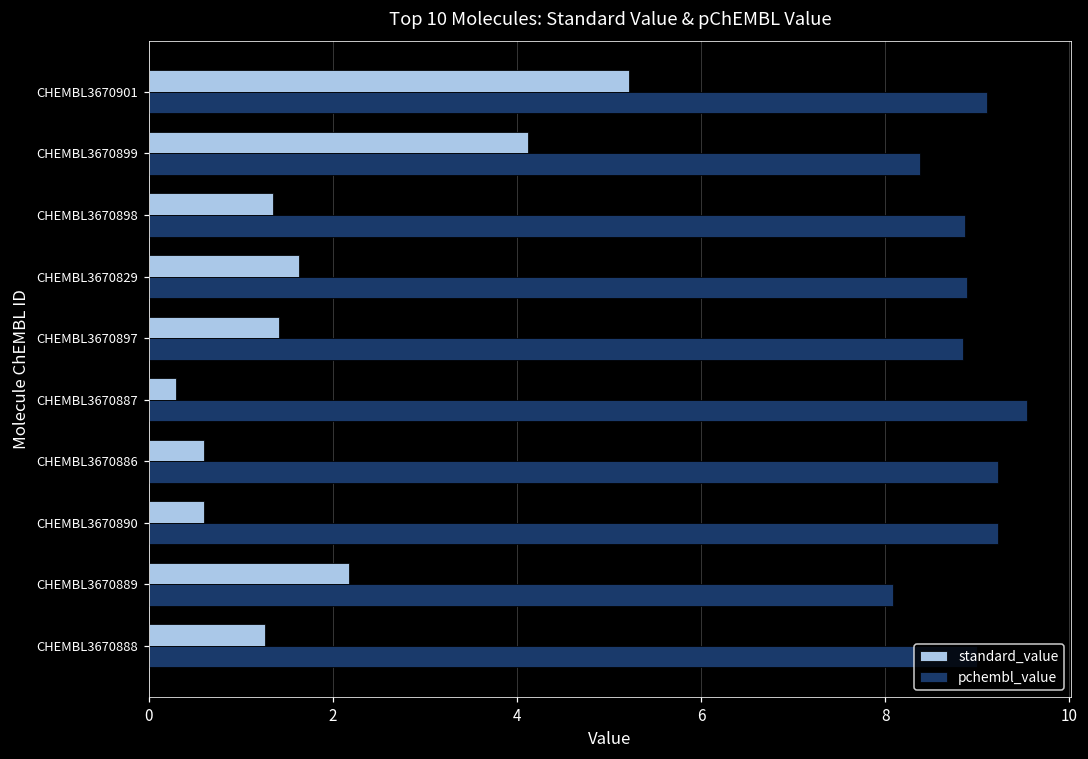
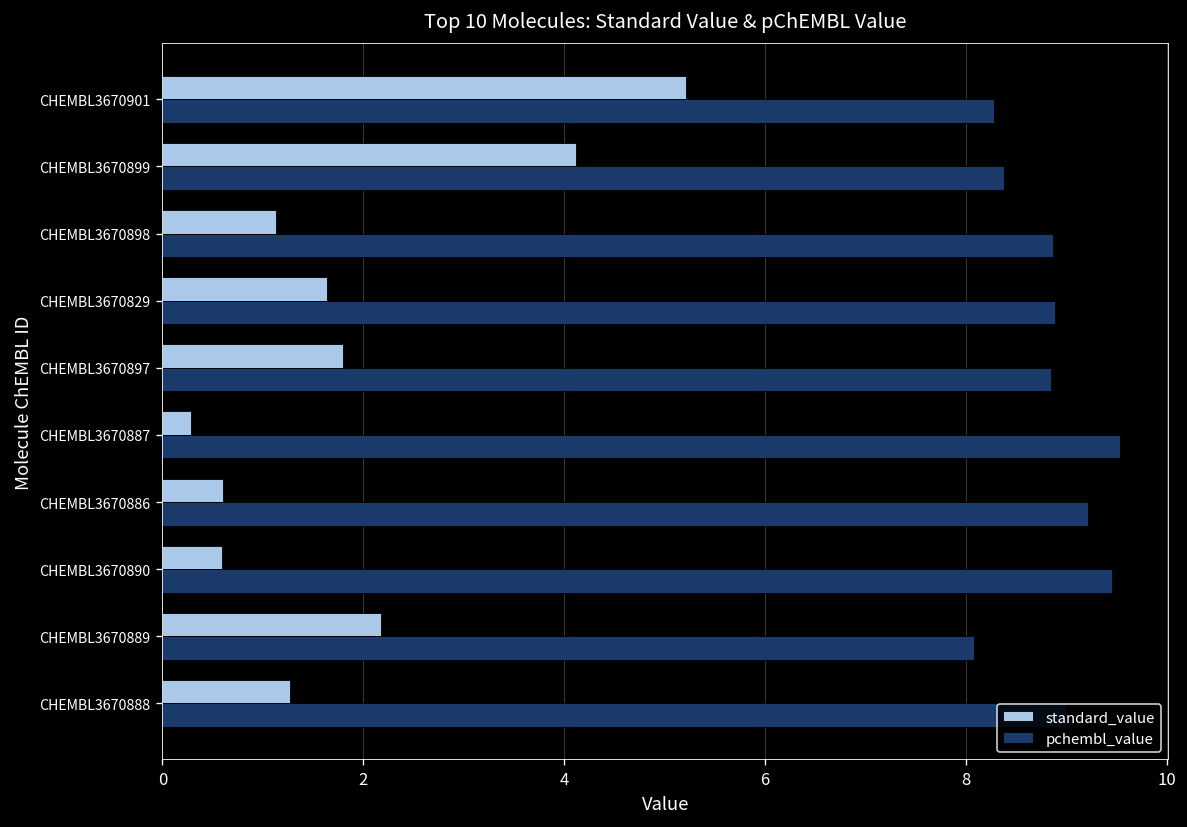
pchembl_value, CHEMBL3670901: 9.1 -> 8.3
standard_value, CHEMBL3670898: 1.4 -> 1.1
standard_value, CHEMBL3670897: 1.4 -> 1.8
pchembl_value, CHEMBL3670890: 9.2 -> 9.5
